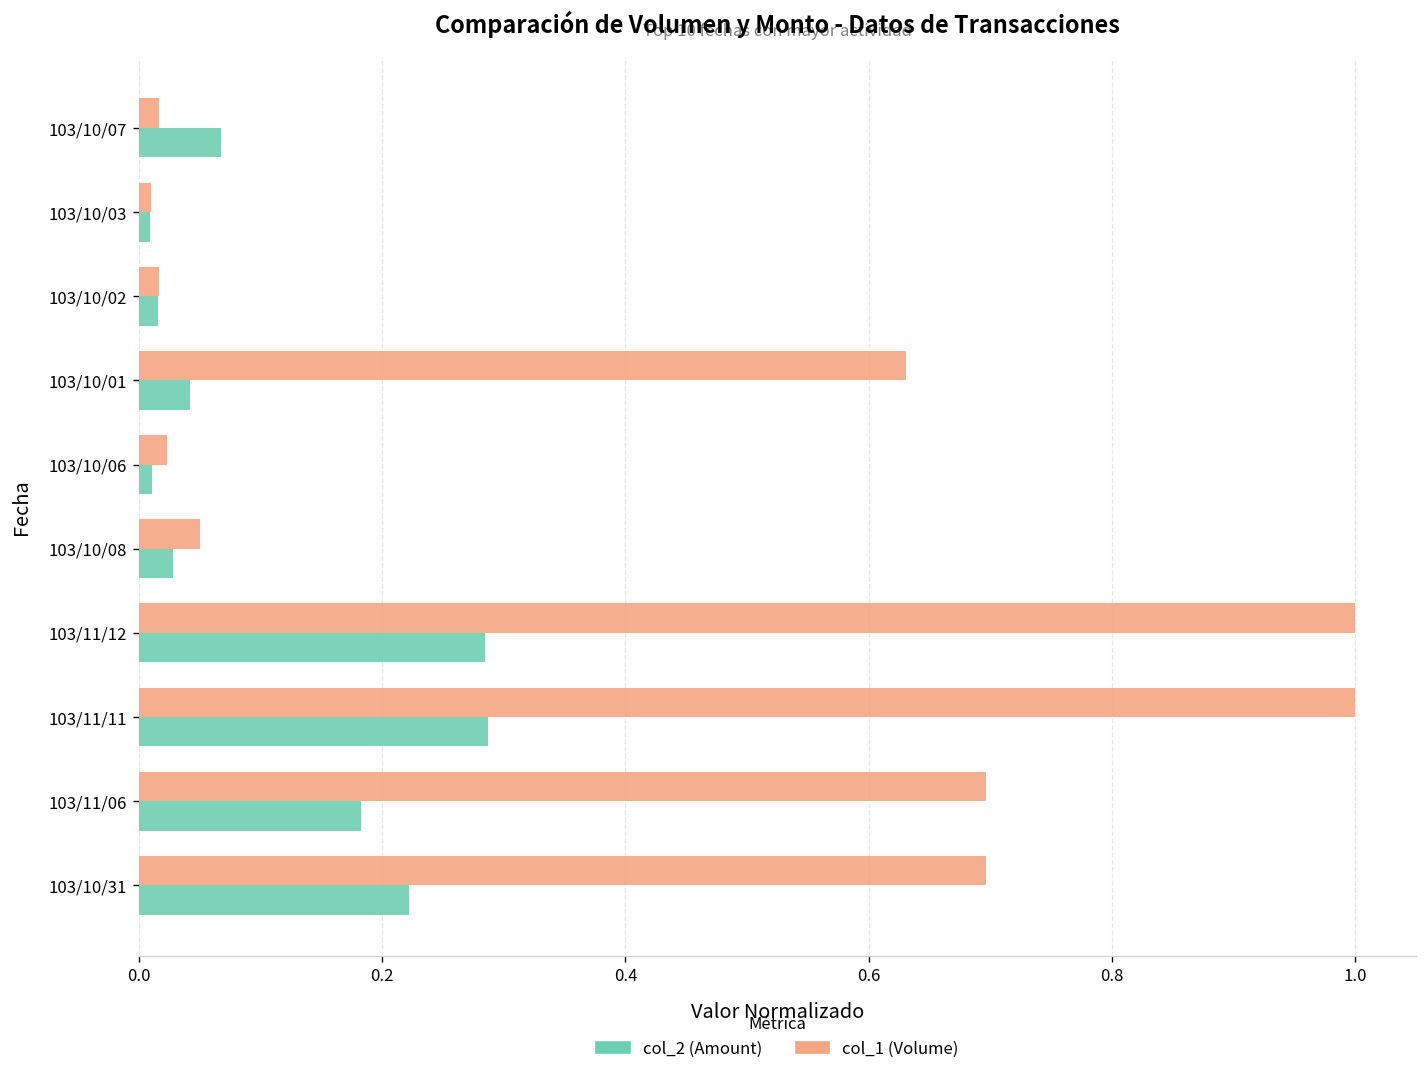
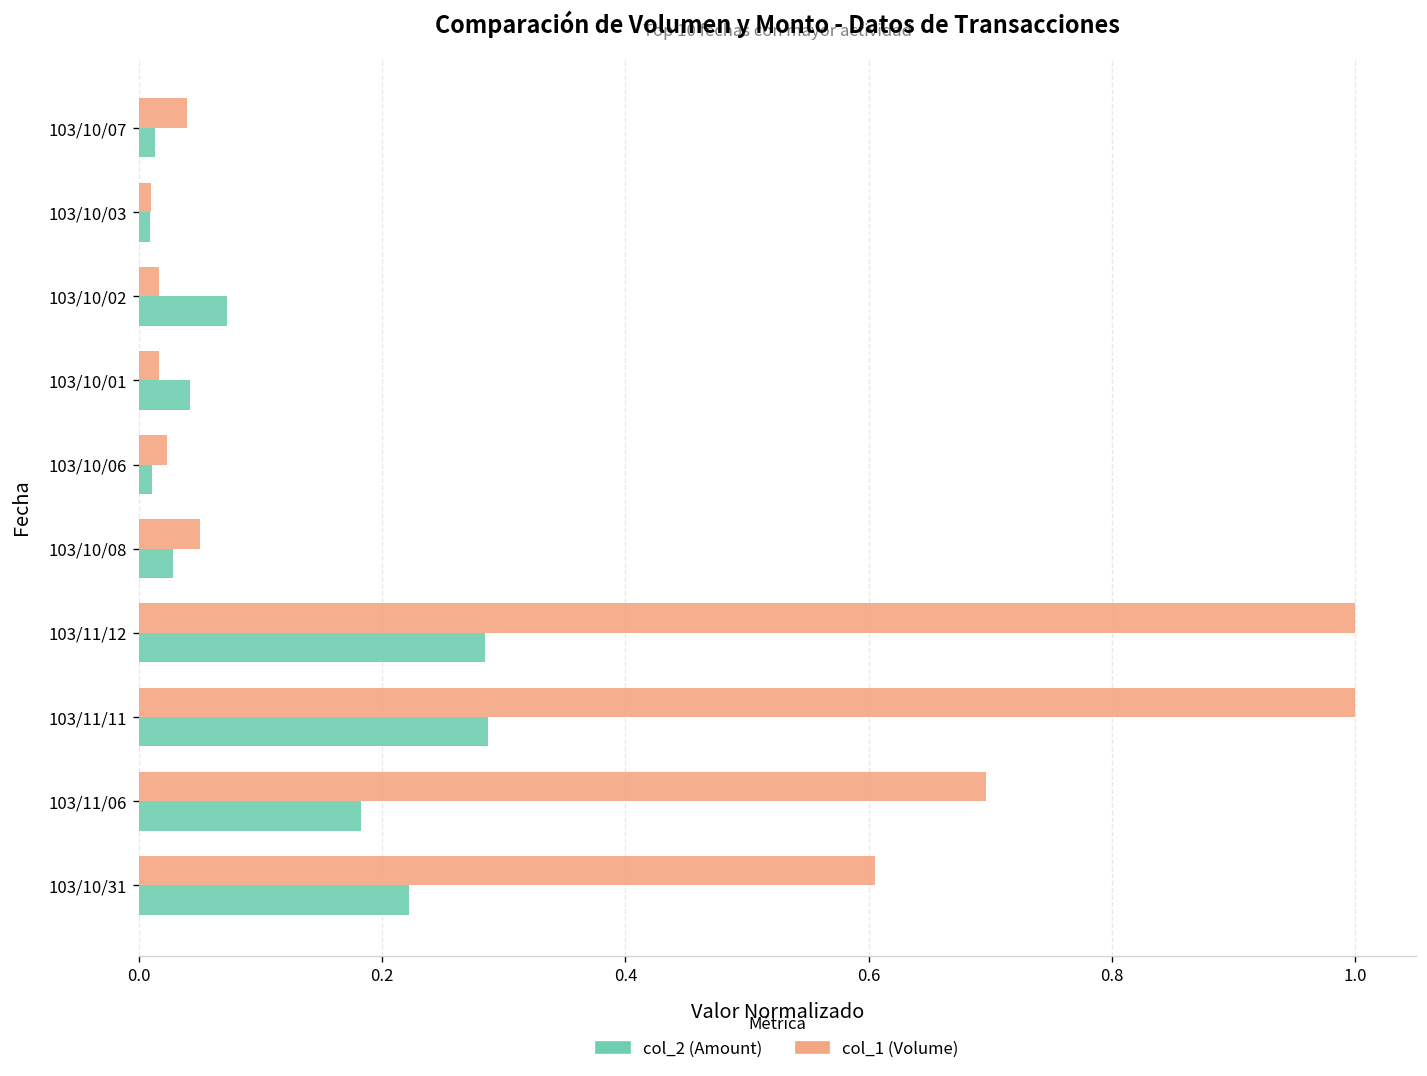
col_1 (Volume), 103/10/07: 0.017 -> 0.039
col_2 (Amount), 103/10/07: 0.068 -> 0.013
col_2 (Amount), 103/10/02: 0.015 -> 0.072
col_1 (Volume), 103/10/01: 0.631 -> 0.017
col_1 (Volume), 103/10/31: 0.697 -> 0.605
